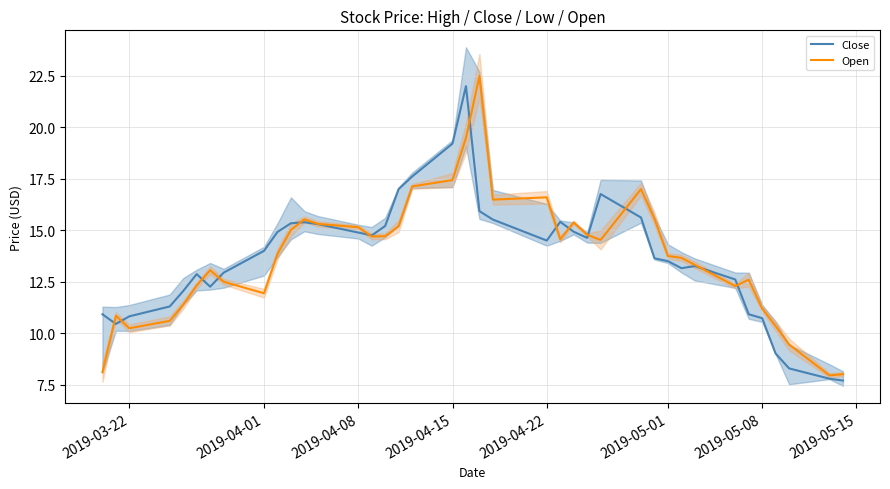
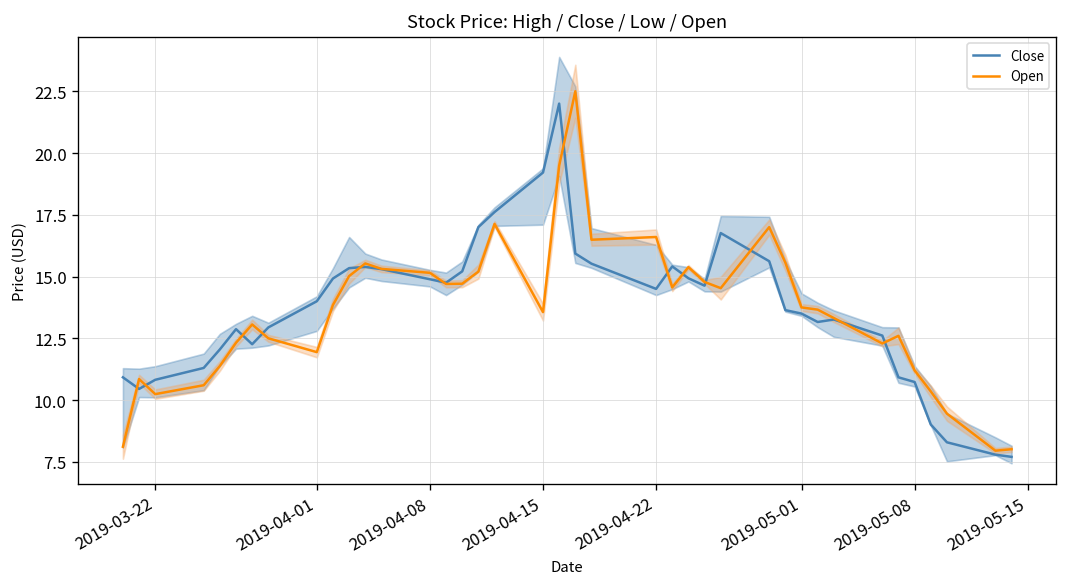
Open, 2019-04-15: 17.4 -> 13.6
